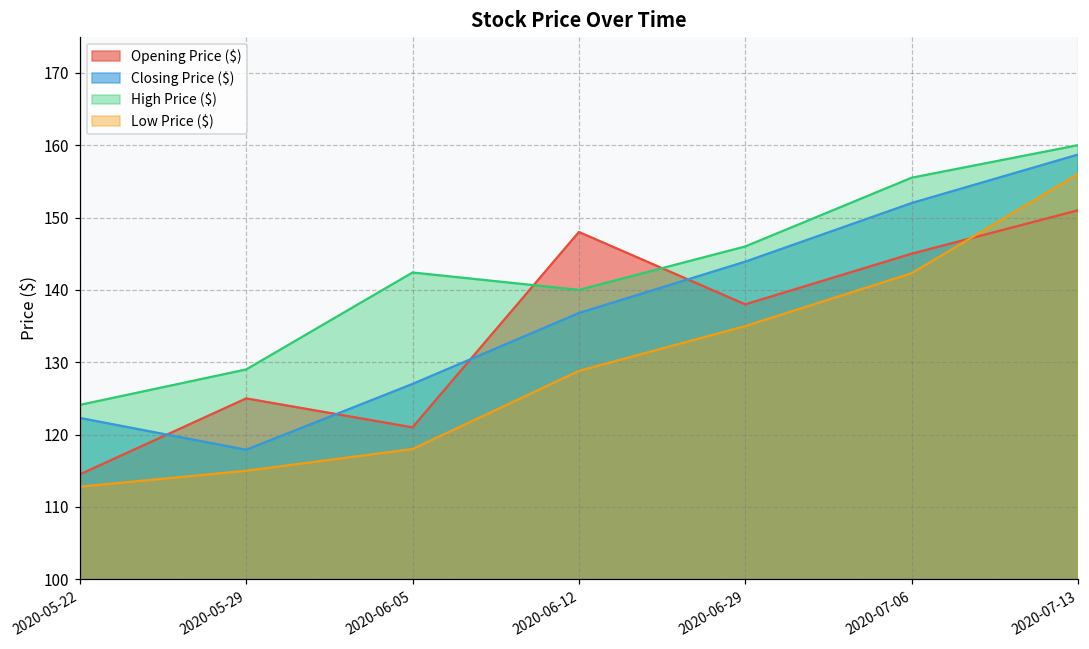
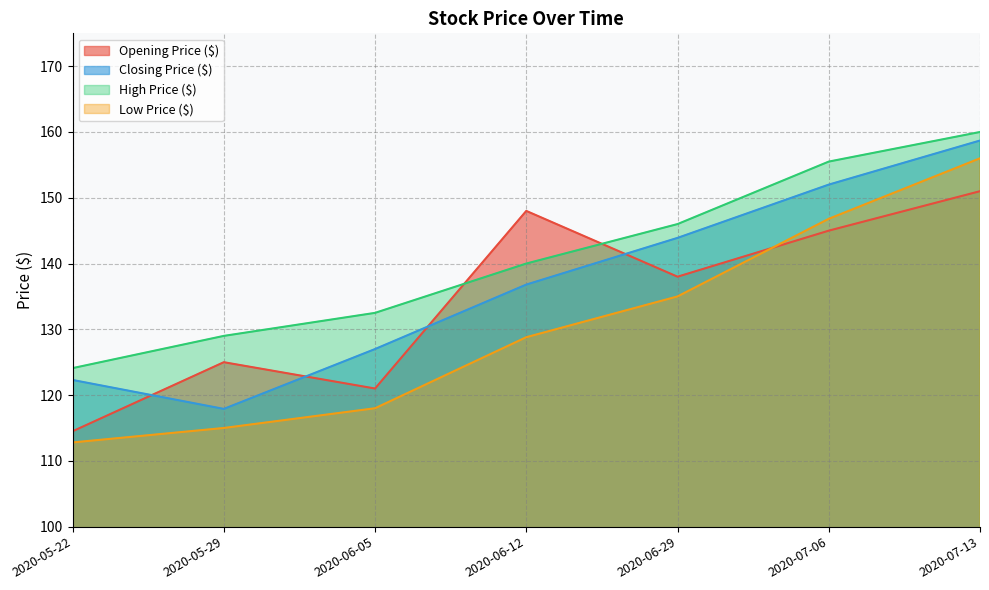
High Price ($), 2020-06-05: 142 -> 133
Low Price ($), 2020-07-06: 142 -> 147
